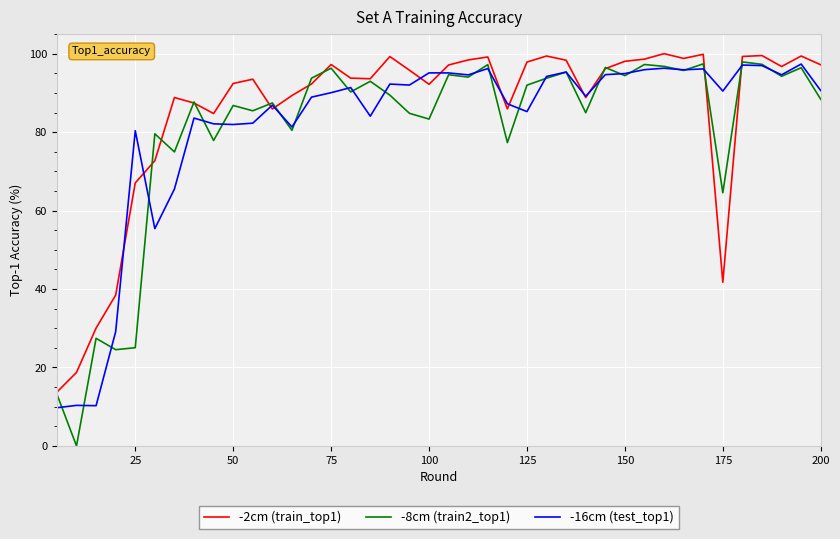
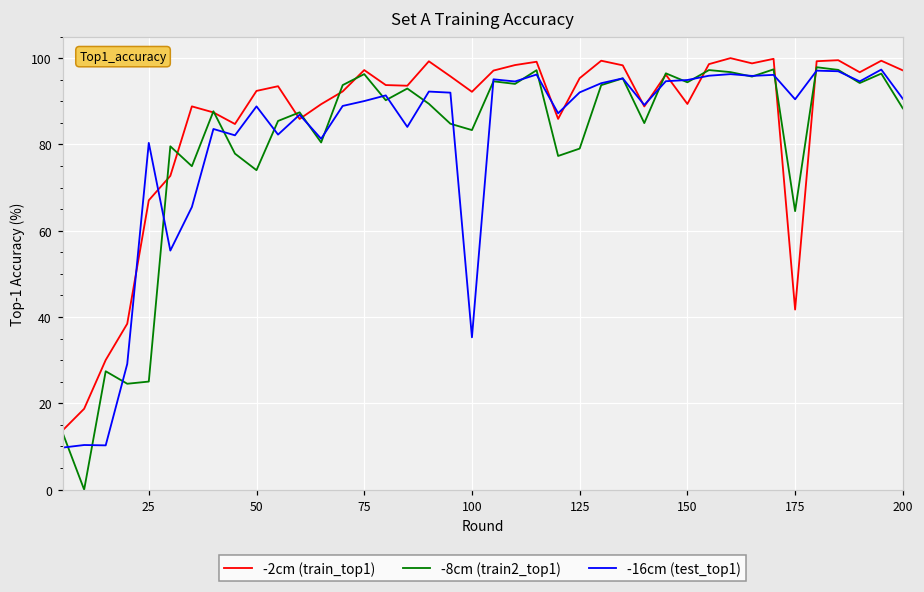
-8cm (train2_top1), 50: 87 -> 74
-16cm (test_top1), 50: 82 -> 89
-16cm (test_top1), 100: 95 -> 35
-2cm (train_top1), 125: 98 -> 95
-8cm (train2_top1), 125: 92 -> 79
-16cm (test_top1), 125: 85 -> 92
-2cm (train_top1), 150: 98 -> 89
